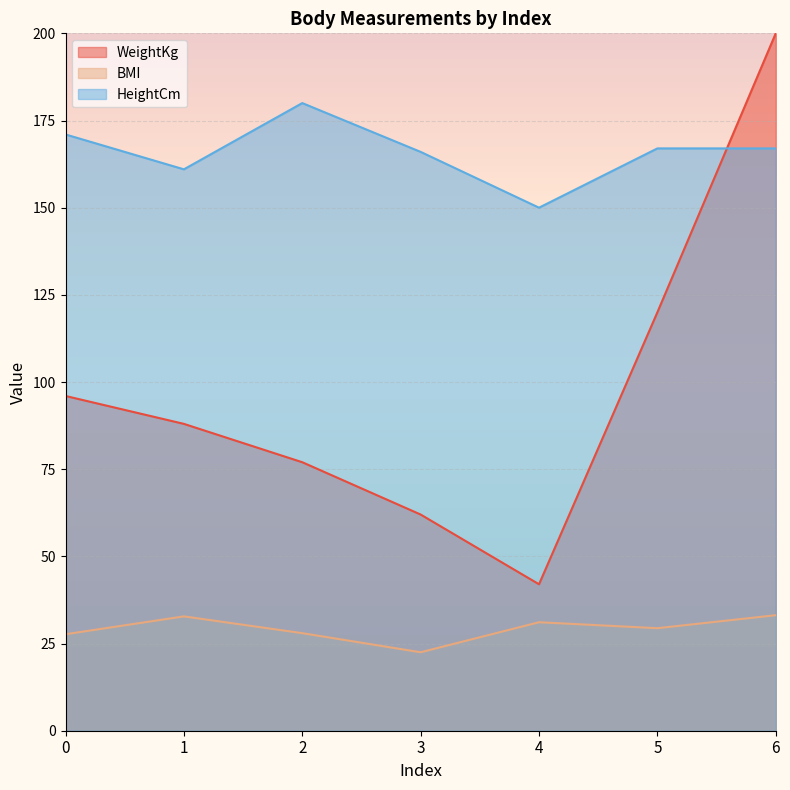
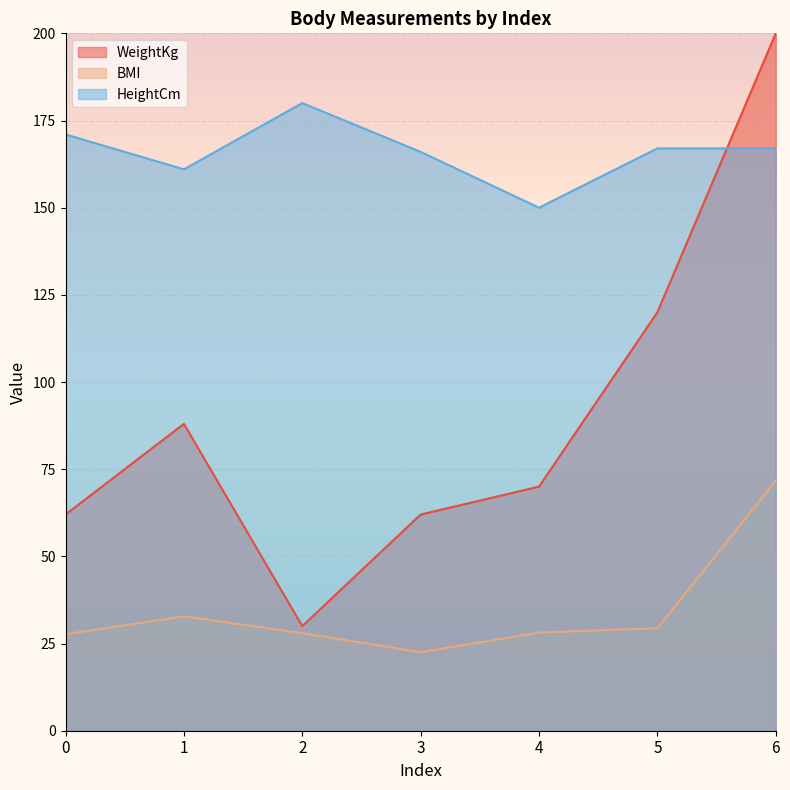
WeightKg, 0: 96 -> 62
WeightKg, 2: 77 -> 30
WeightKg, 4: 42 -> 70
BMI, 4: 31 -> 28
BMI, 6: 33 -> 72
